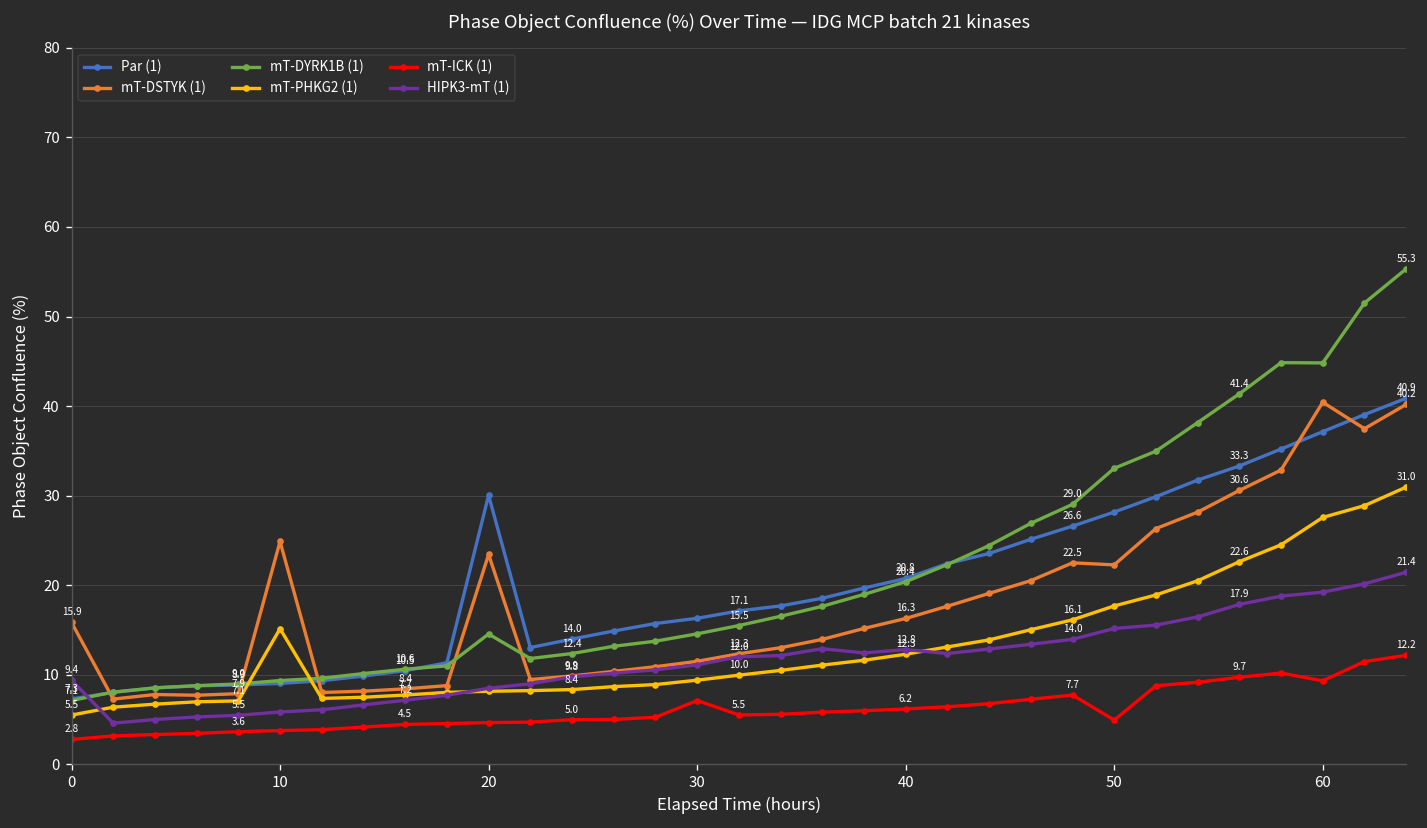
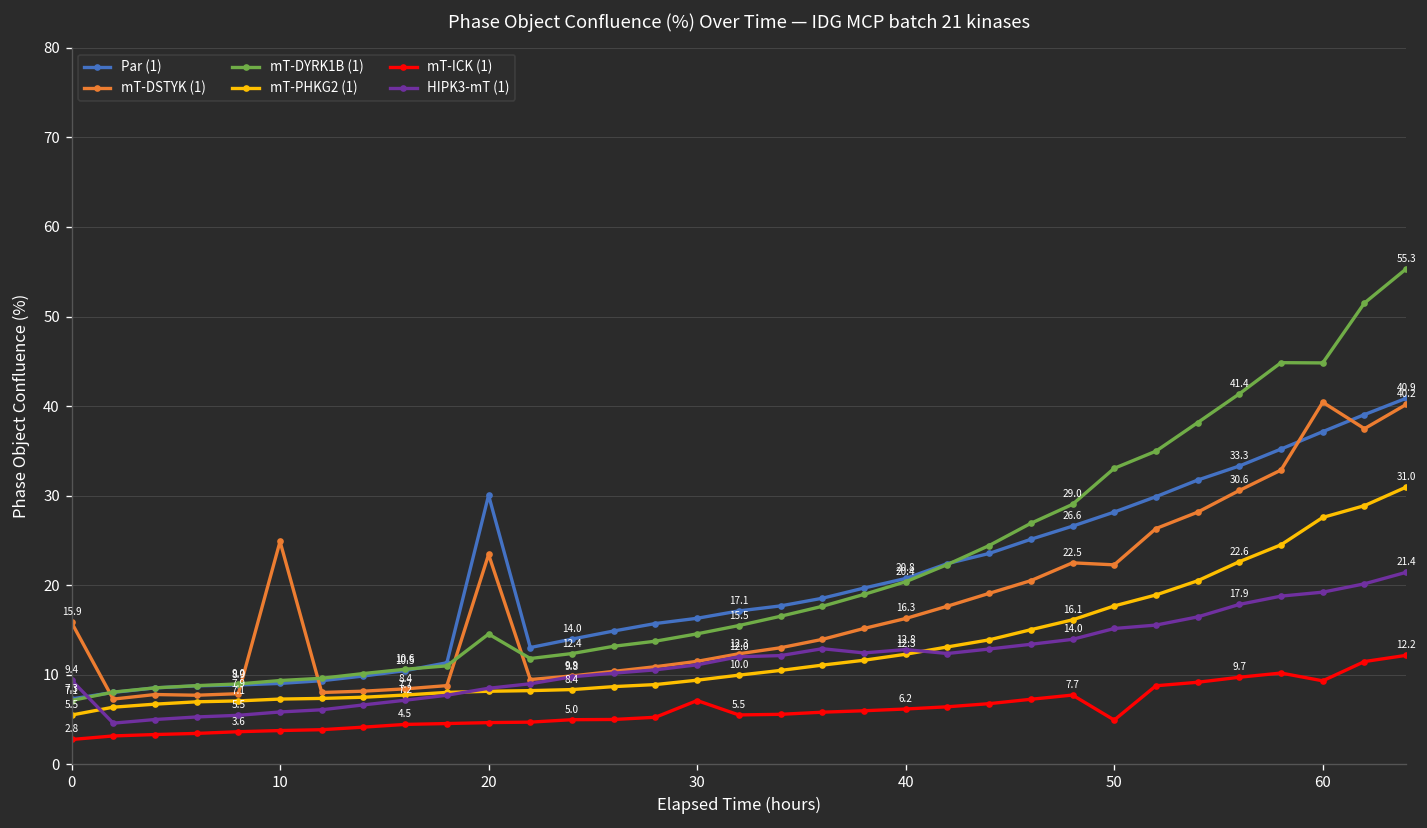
mT-PHKG2 (1), 10: 15 -> 7
